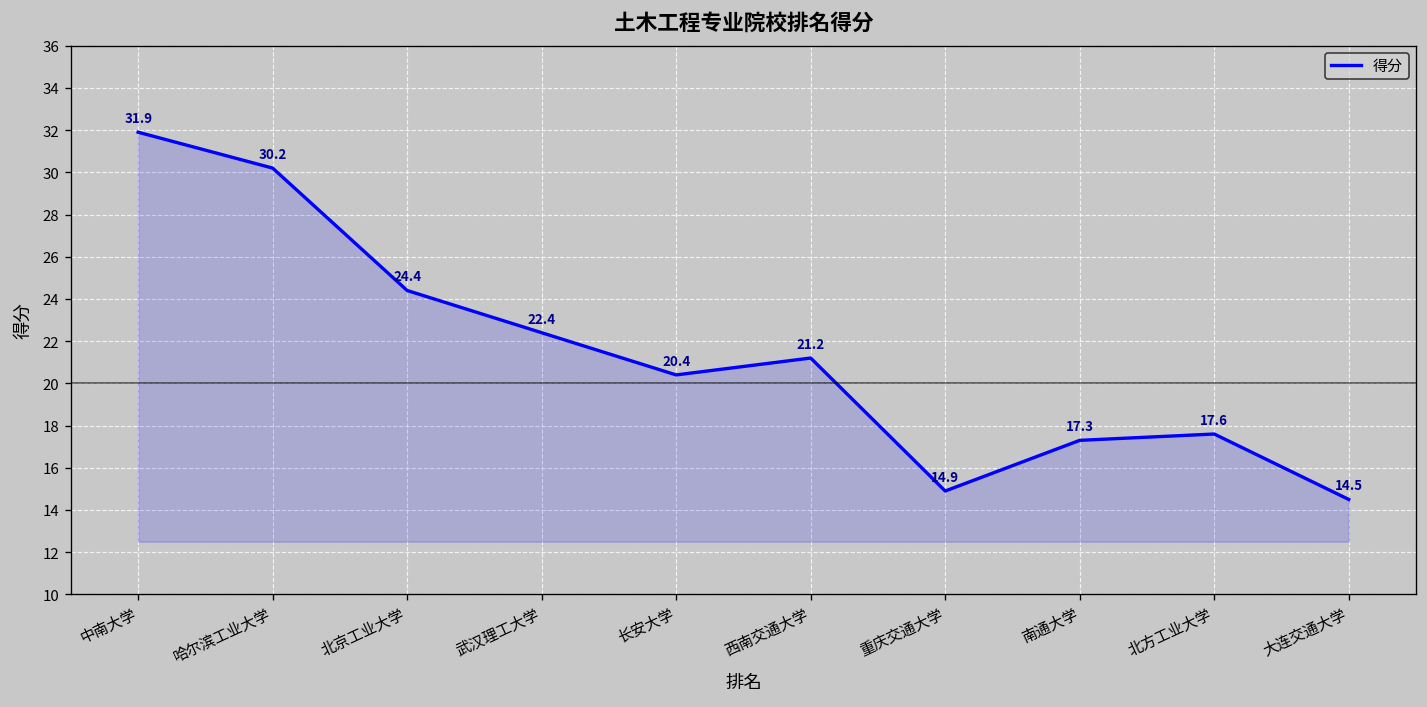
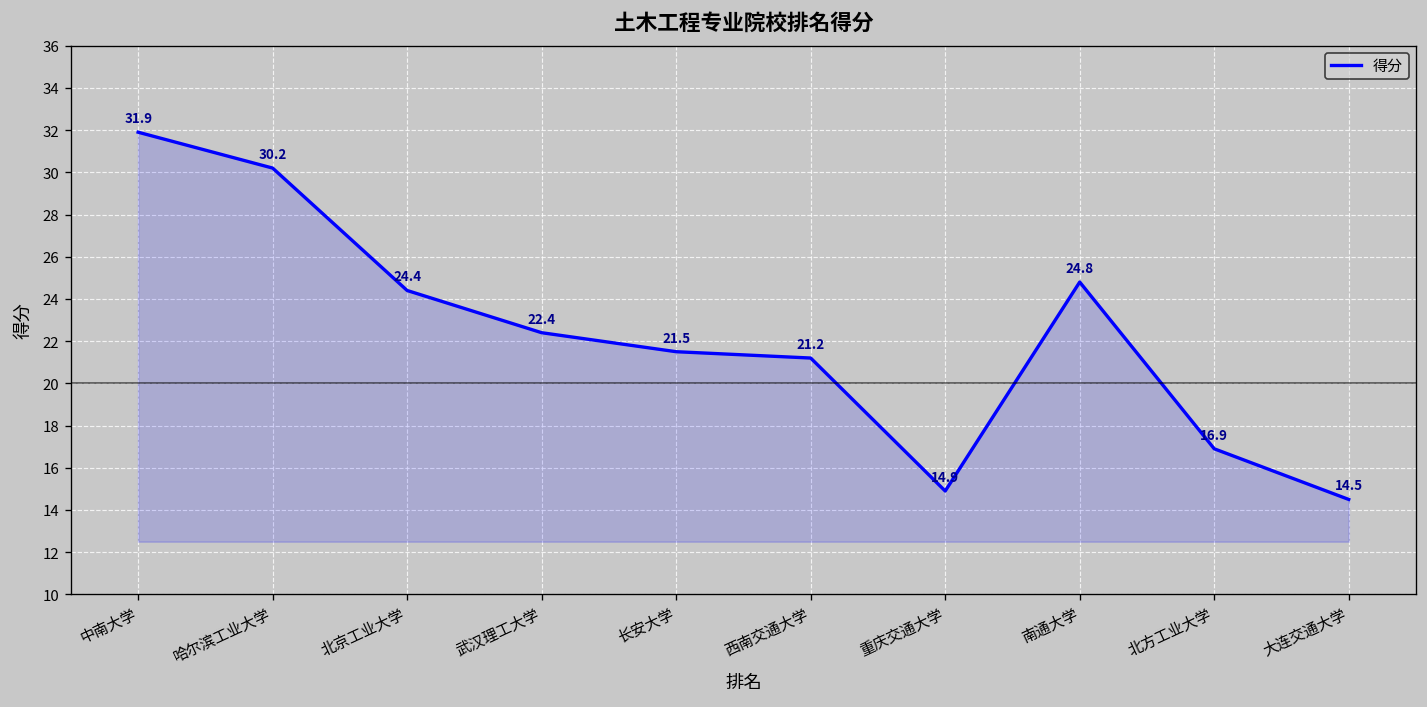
长安大学: 20.4 -> 21.5
南通大学: 17.3 -> 24.8
北方工业大学: 17.6 -> 16.9
